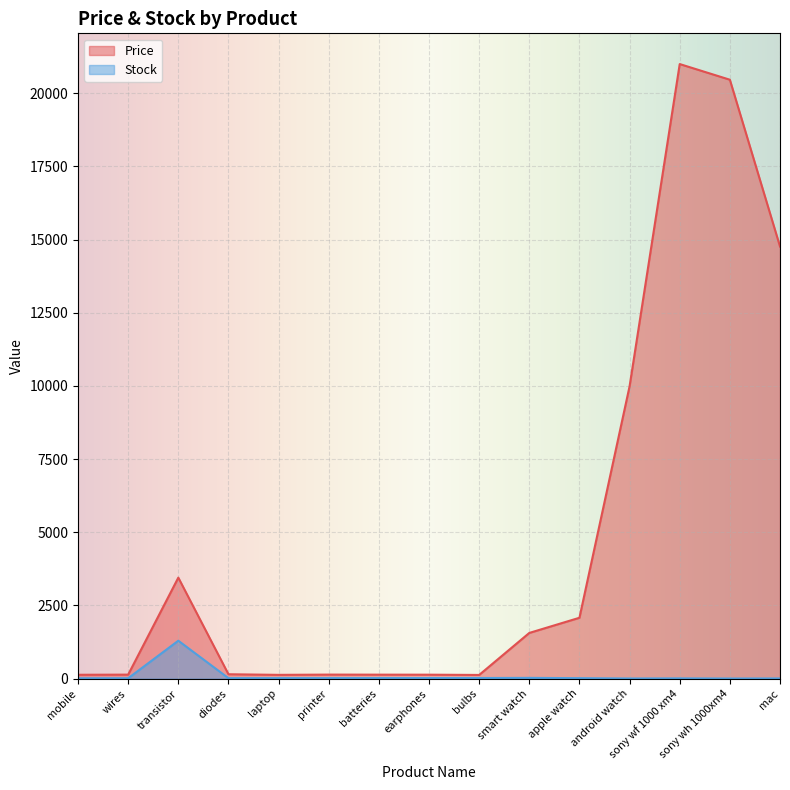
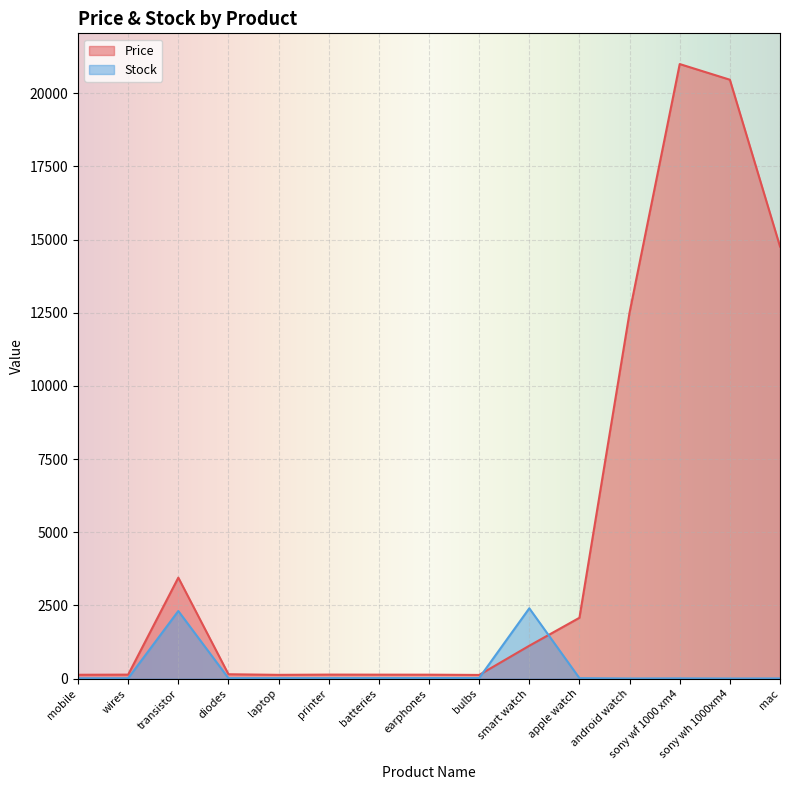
Stock, transistor: 1300 -> 2300
Price, smart watch: 1600 -> 1100
Stock, smart watch: 0 -> 2400
Price, android watch: 10000 -> 12500
